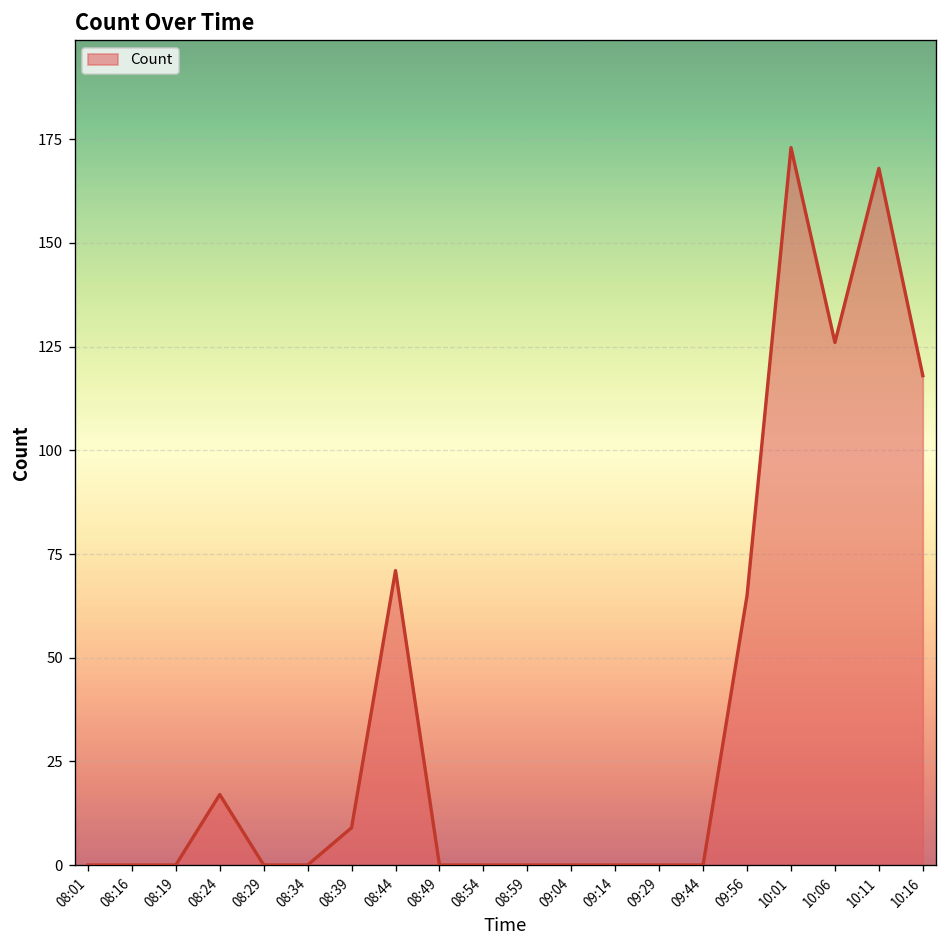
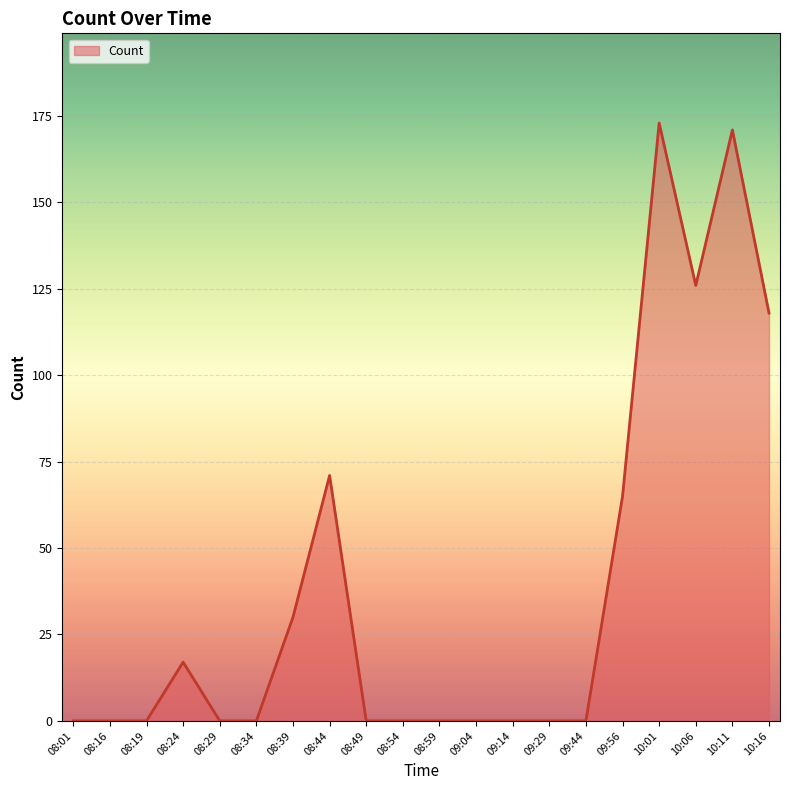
08:39: 9 -> 30
10:11: 168 -> 171
